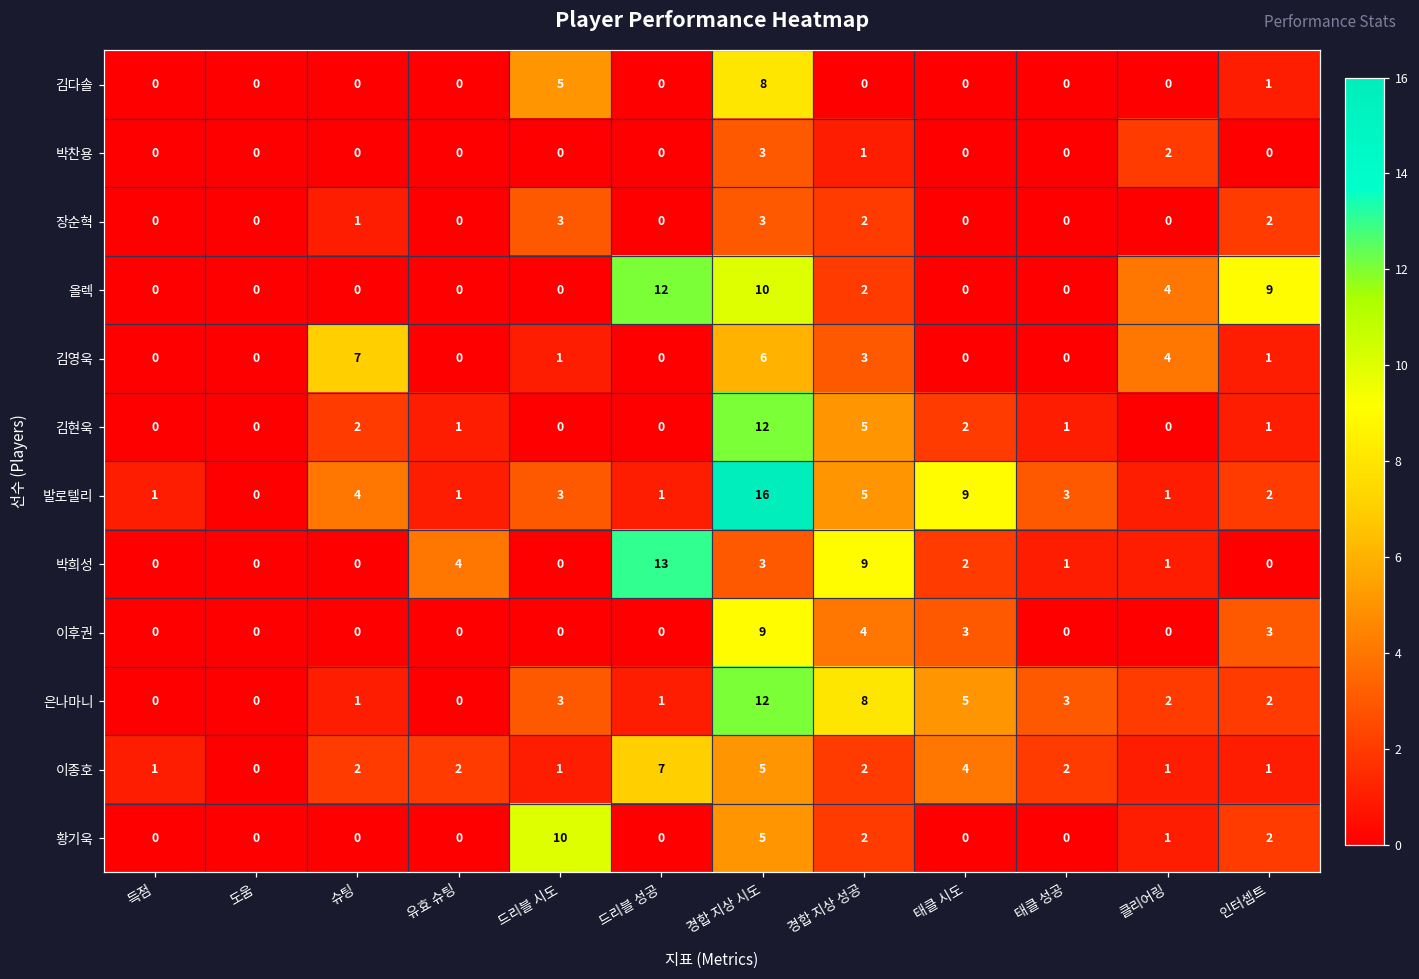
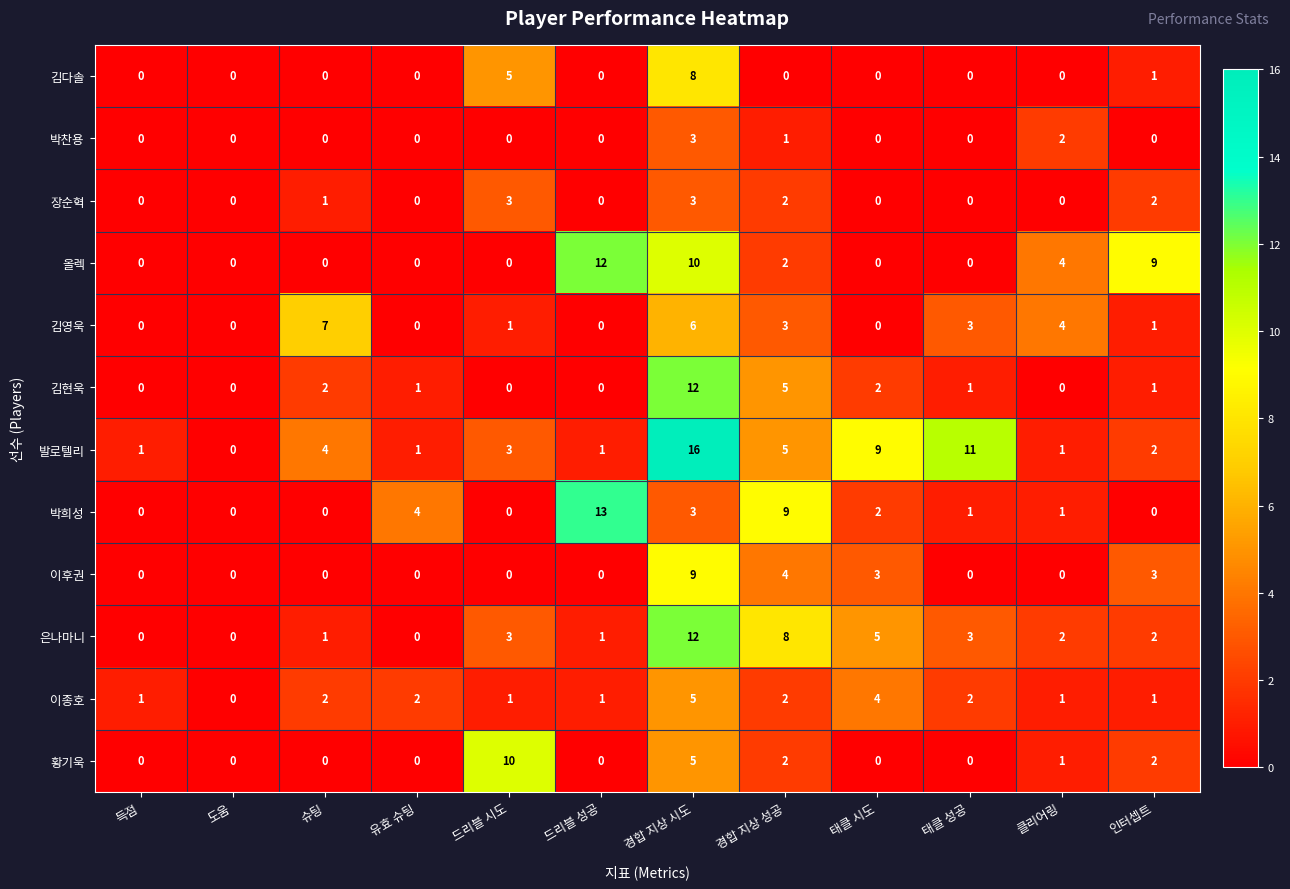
김영욱, 태클 성공: 0 -> 3
발로텔리, 태클 성공: 3 -> 11
이종호, 드리블 성공: 7 -> 1
